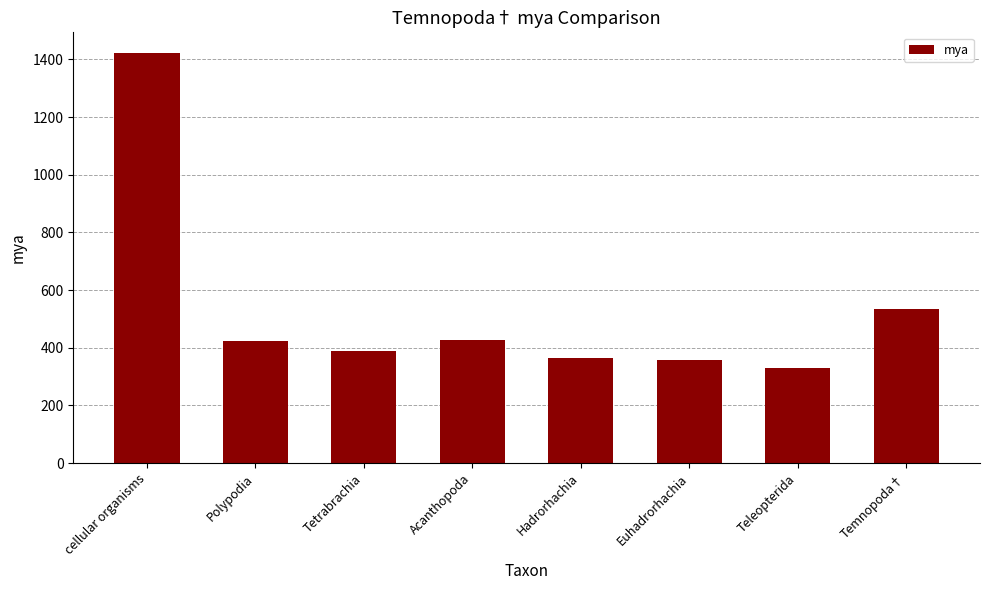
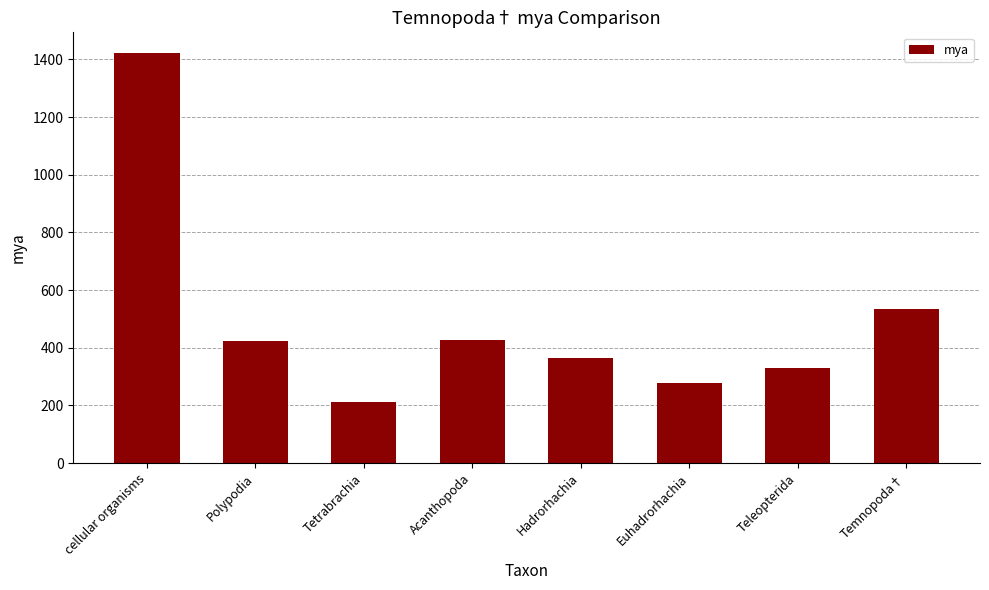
Tetrabrachia: 390 -> 210
Euhadrorhachia: 360 -> 280
